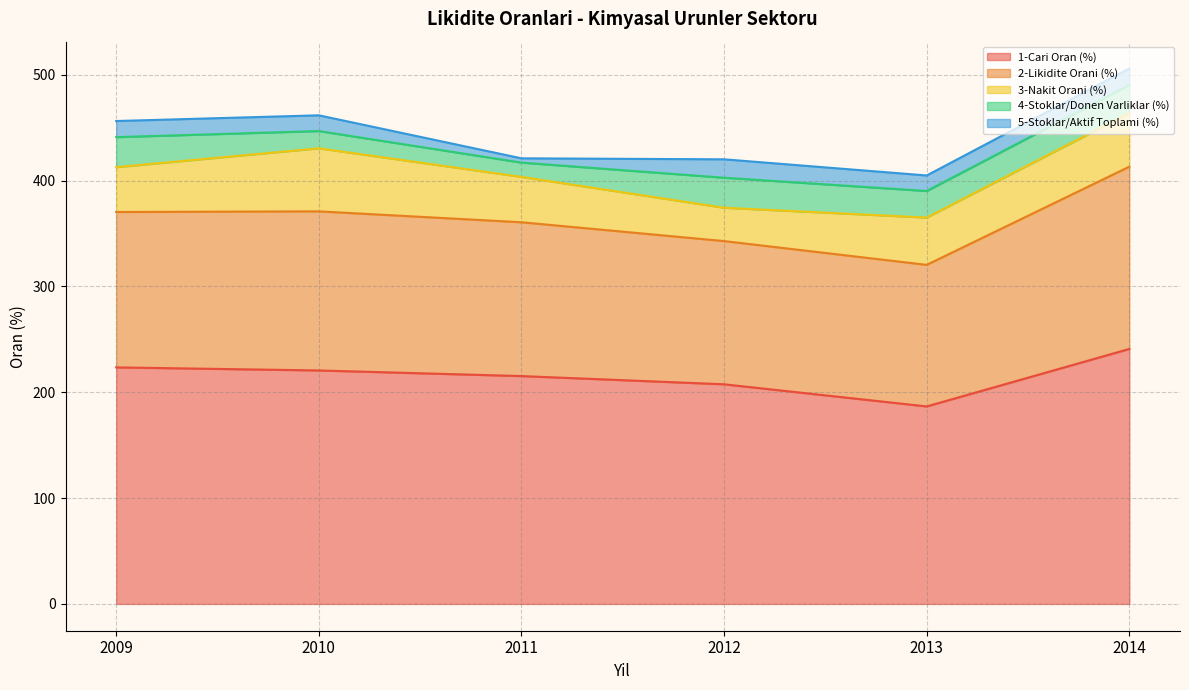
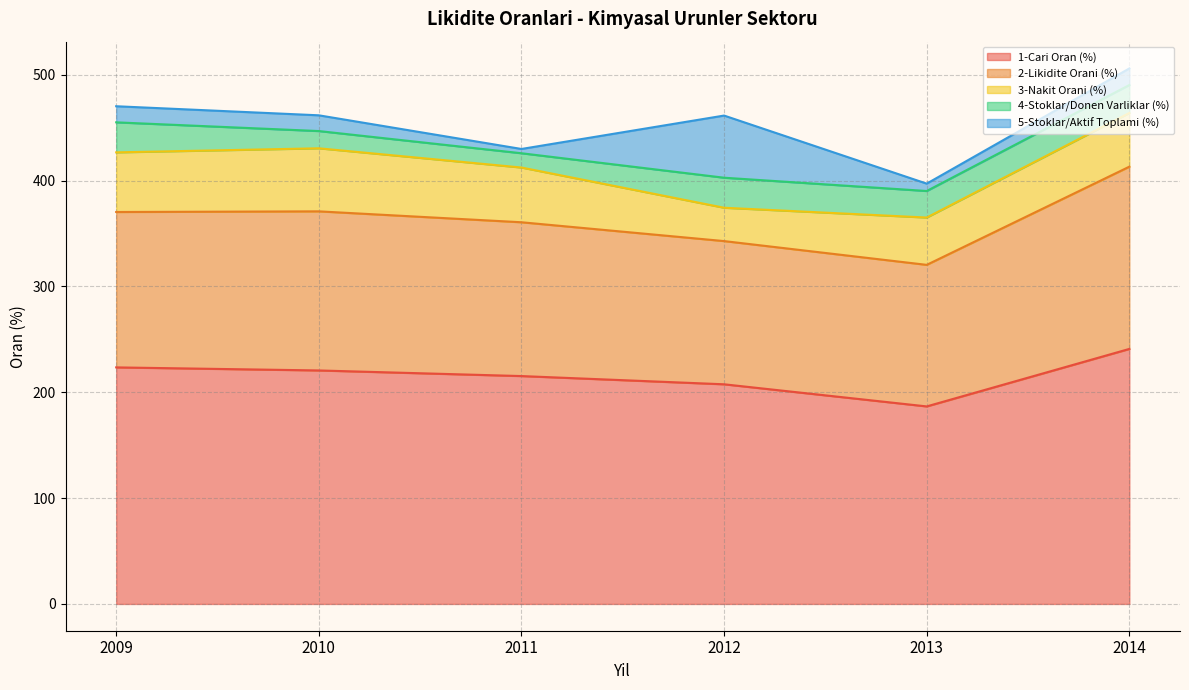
3-Nakit Orani (%), 2009: 42 -> 56
3-Nakit Orani (%), 2011: 43 -> 52
5-Stoklar/Aktif Toplami (%), 2012: 17 -> 59
5-Stoklar/Aktif Toplami (%), 2013: 15 -> 7
